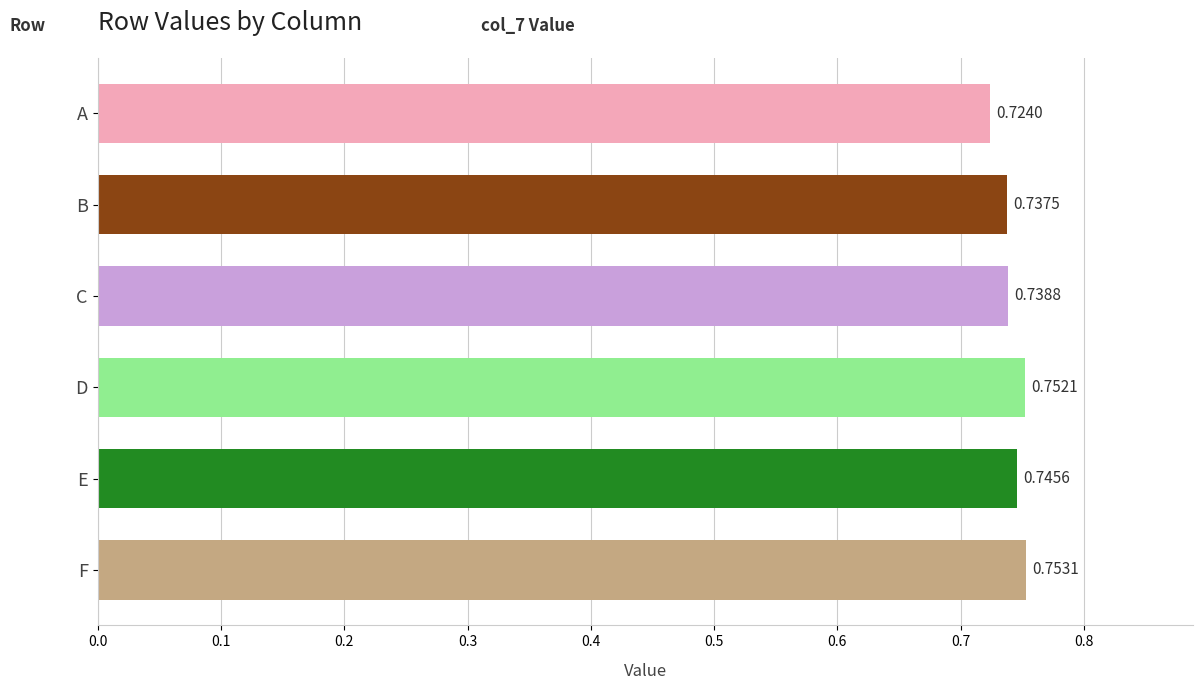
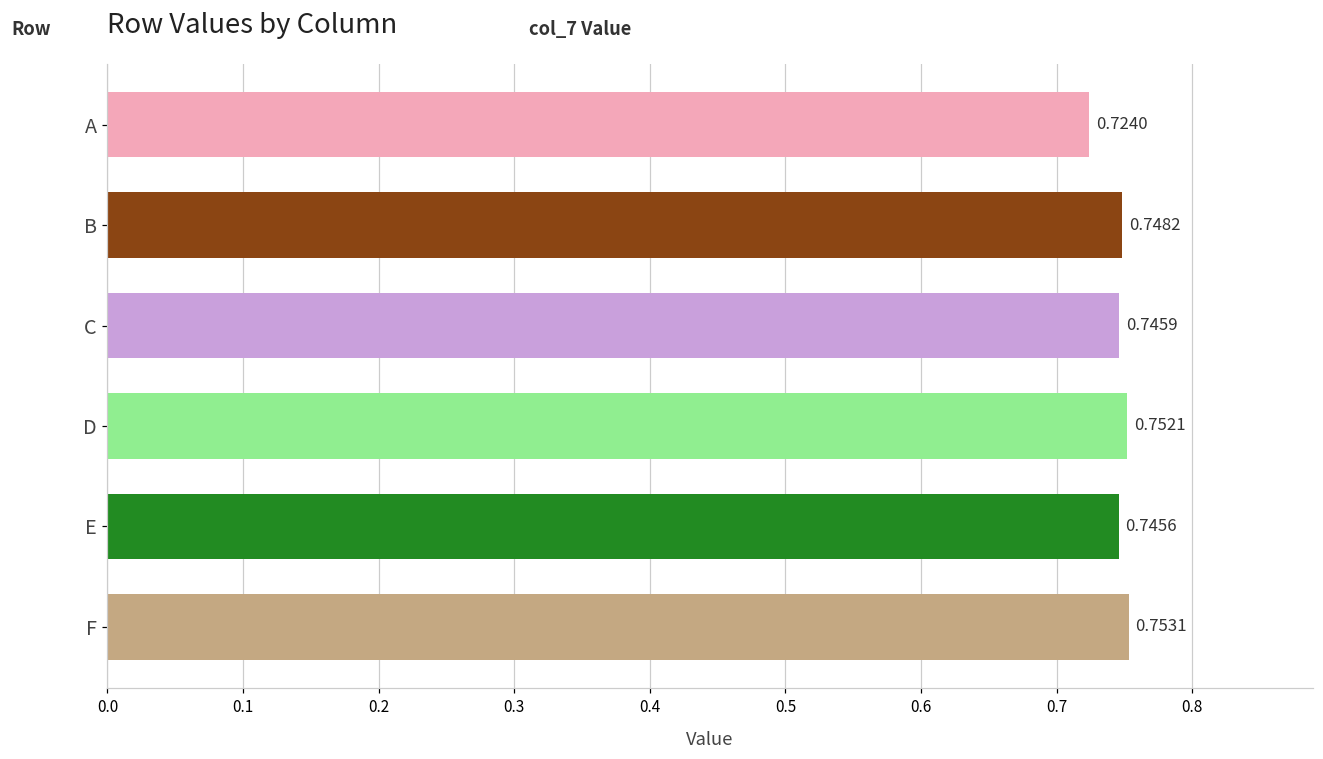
B: 0.7375 -> 0.7482
C: 0.7388 -> 0.7459
